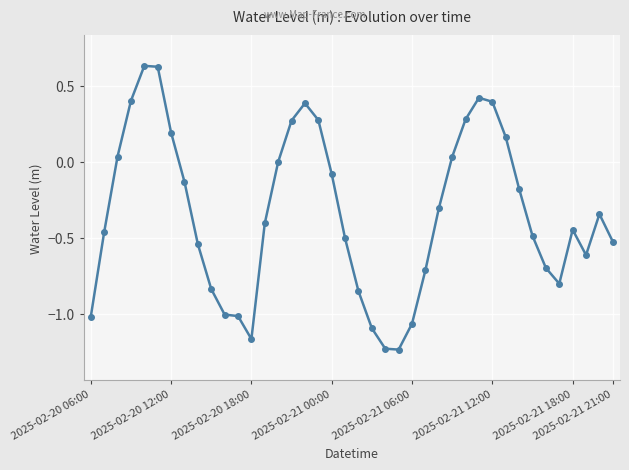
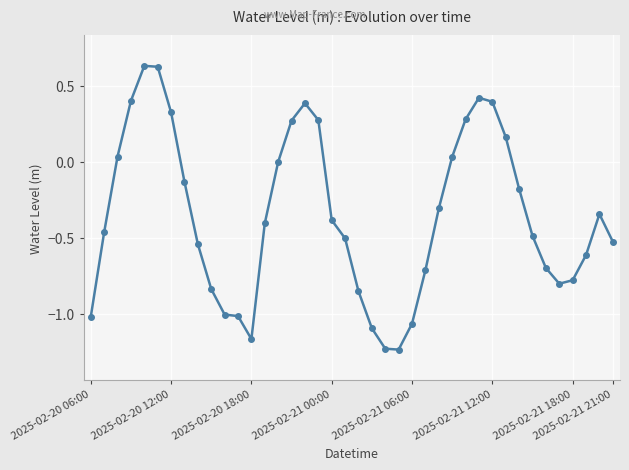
2025-02-20 12:00: 0.19 -> 0.32
2025-02-21 00:00: -0.08 -> -0.39
2025-02-21 18:00: -0.45 -> -0.78
